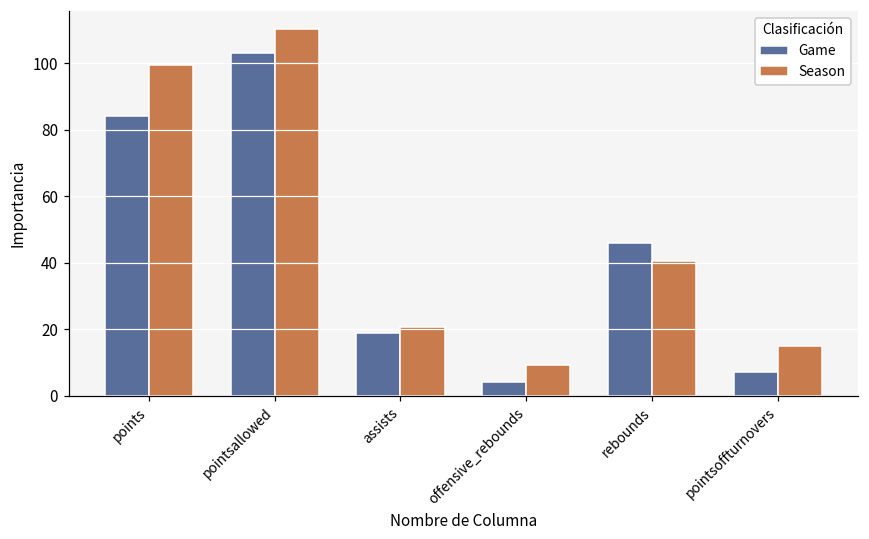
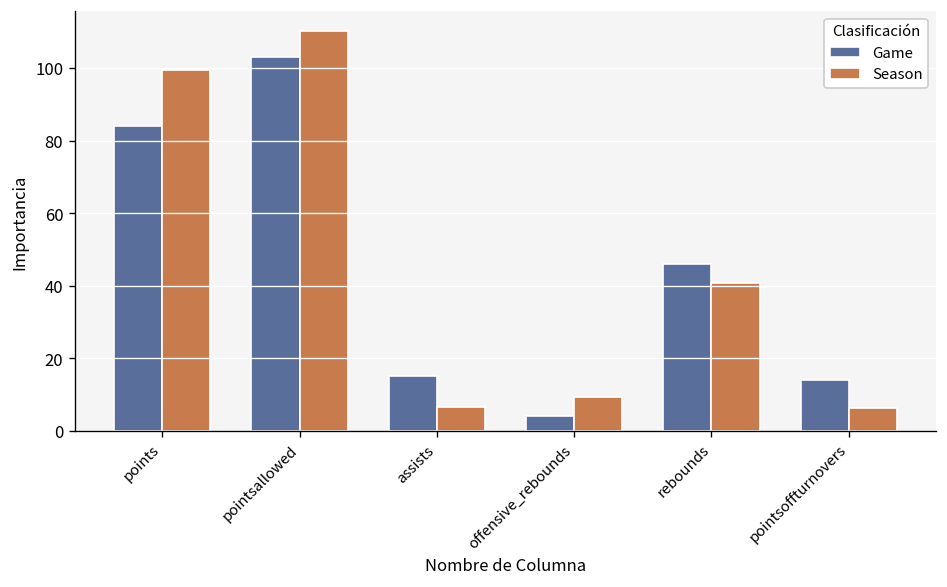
Game, assists: 19 -> 15
Season, assists: 21 -> 7
Game, pointsoffturnovers: 7 -> 14
Season, pointsoffturnovers: 15 -> 6
